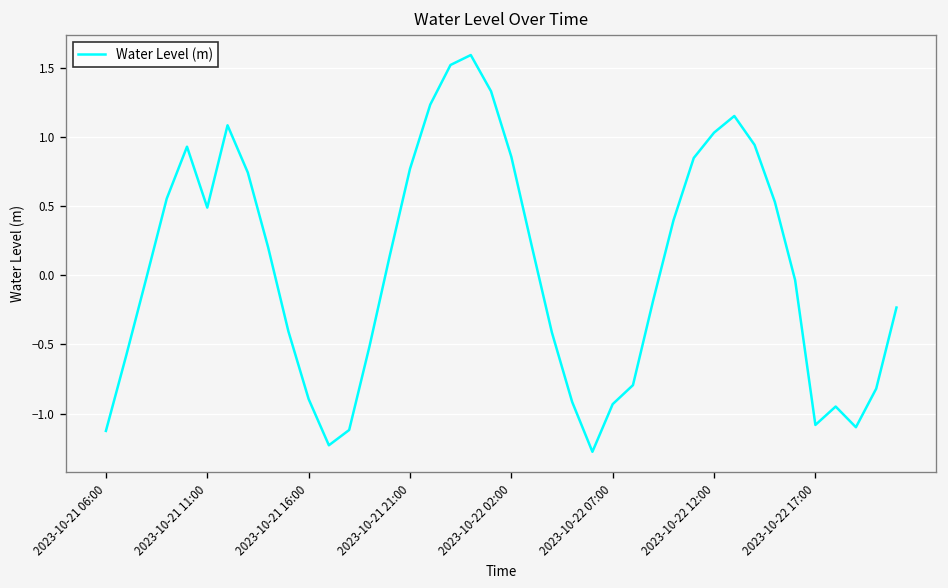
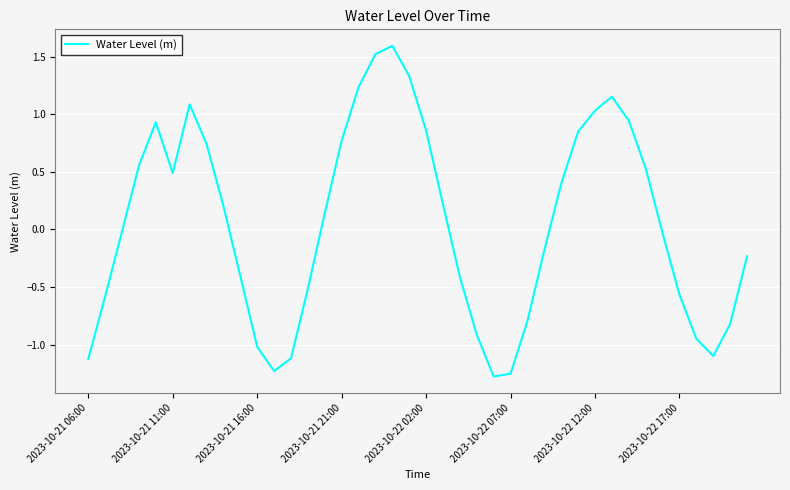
2023-10-21 16:00: -0.89 -> -1.02
2023-10-22 07:00: -0.93 -> -1.25
2023-10-22 17:00: -1.08 -> -0.57
